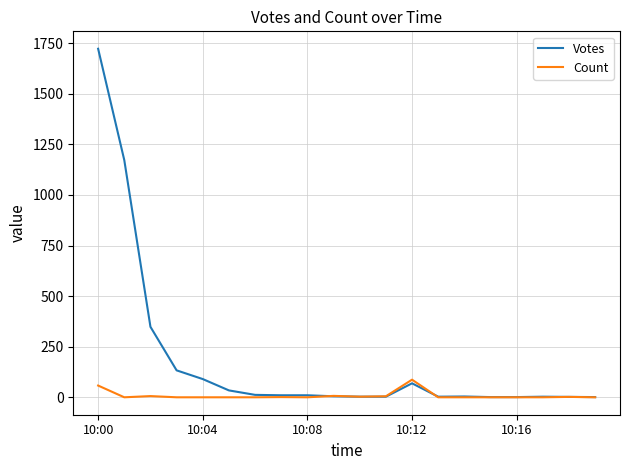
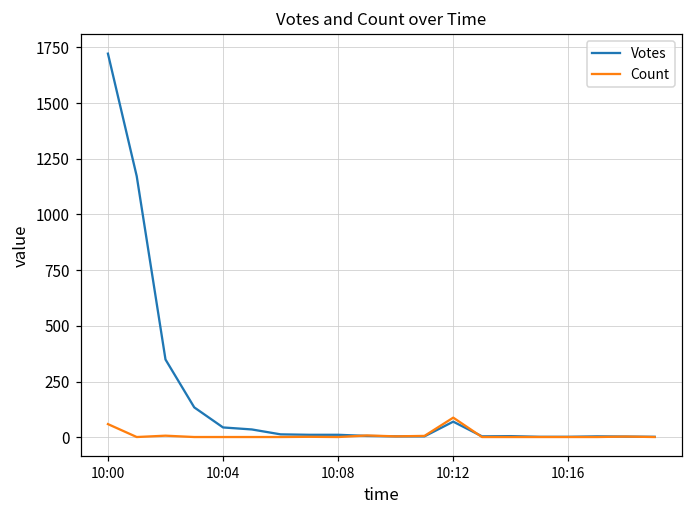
Votes, 10:04: 90 -> 40
